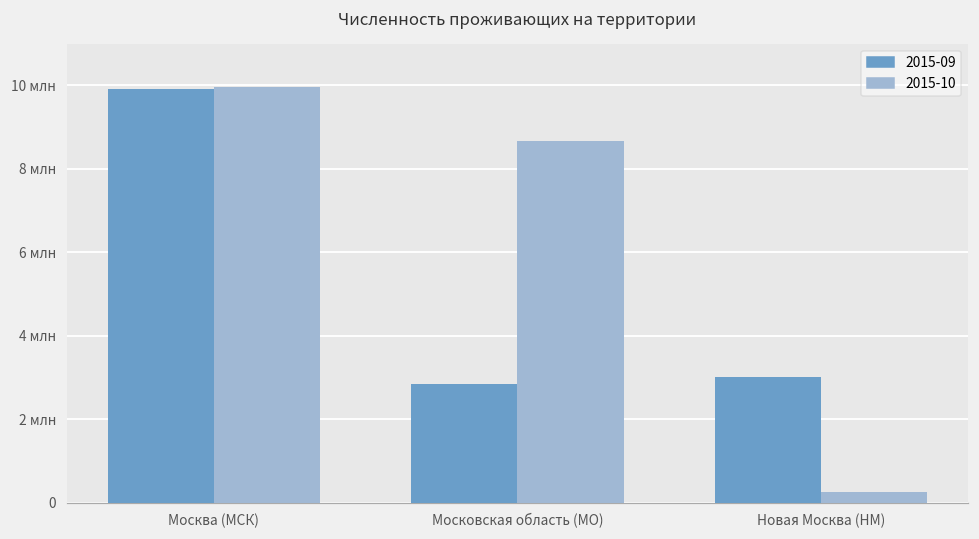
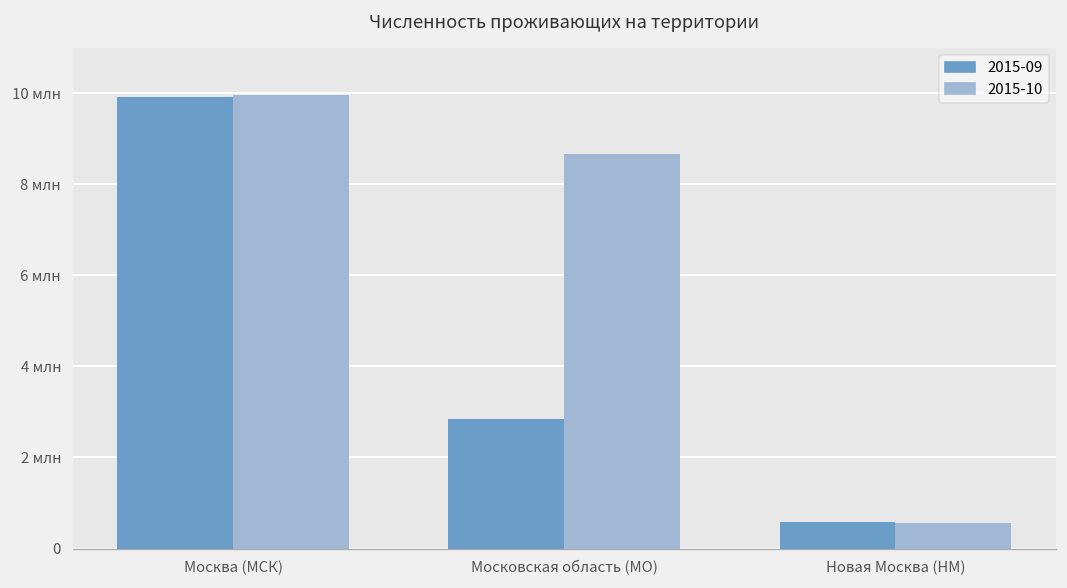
2015-09, Новая Москва (НМ): 3.0 млн -> 0.6 млн
2015-10, Новая Москва (НМ): 0.3 млн -> 0.6 млн
